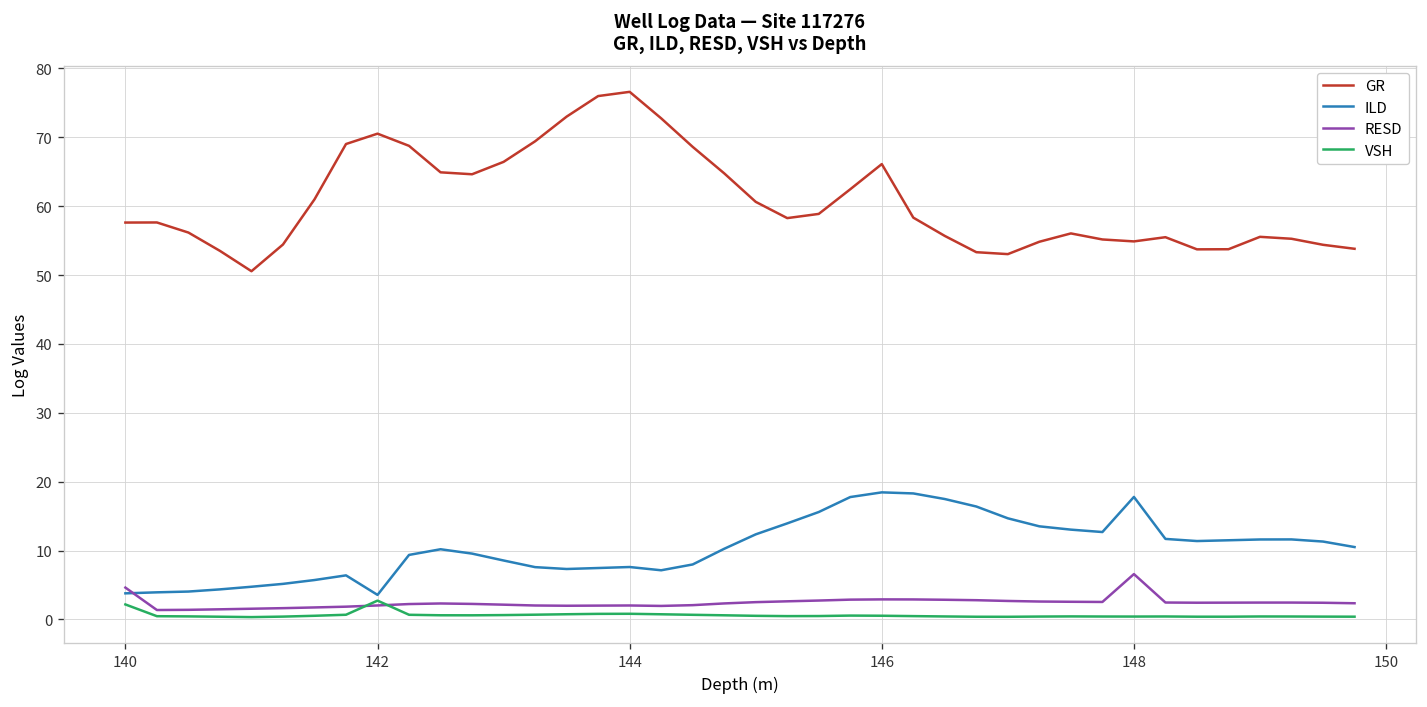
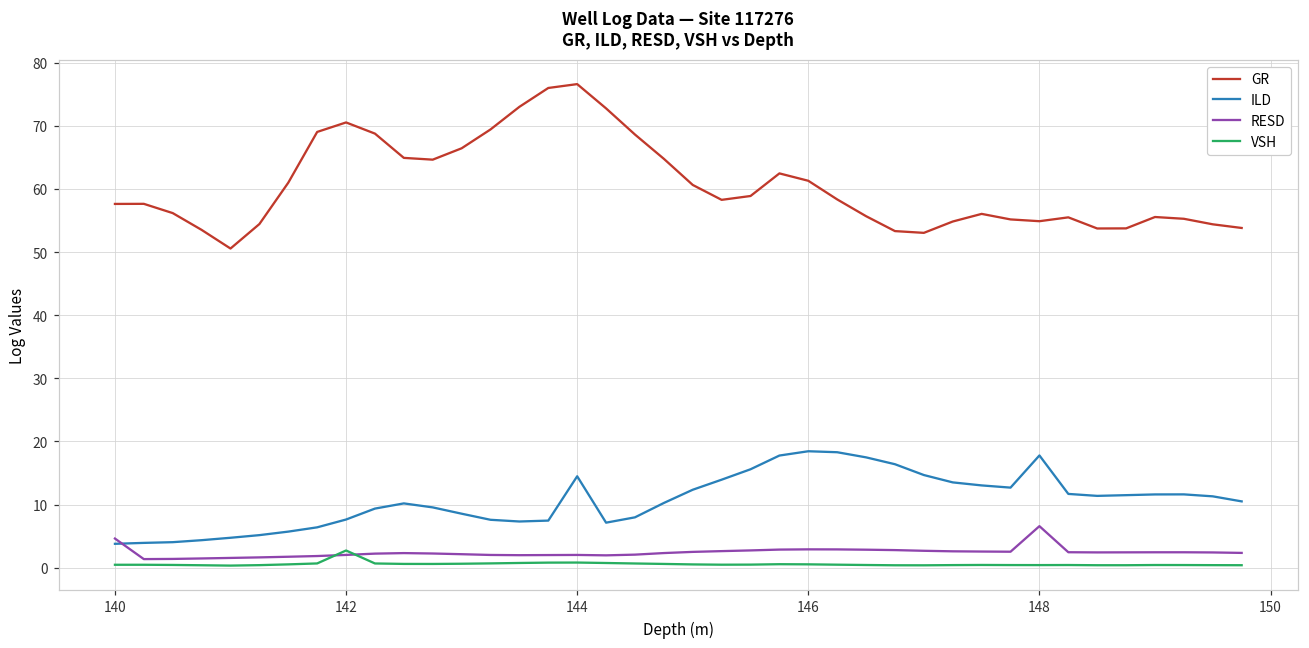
VSH, 140: 2 -> 0
ILD, 142: 4 -> 8
ILD, 144: 8 -> 14
GR, 146: 66 -> 61
